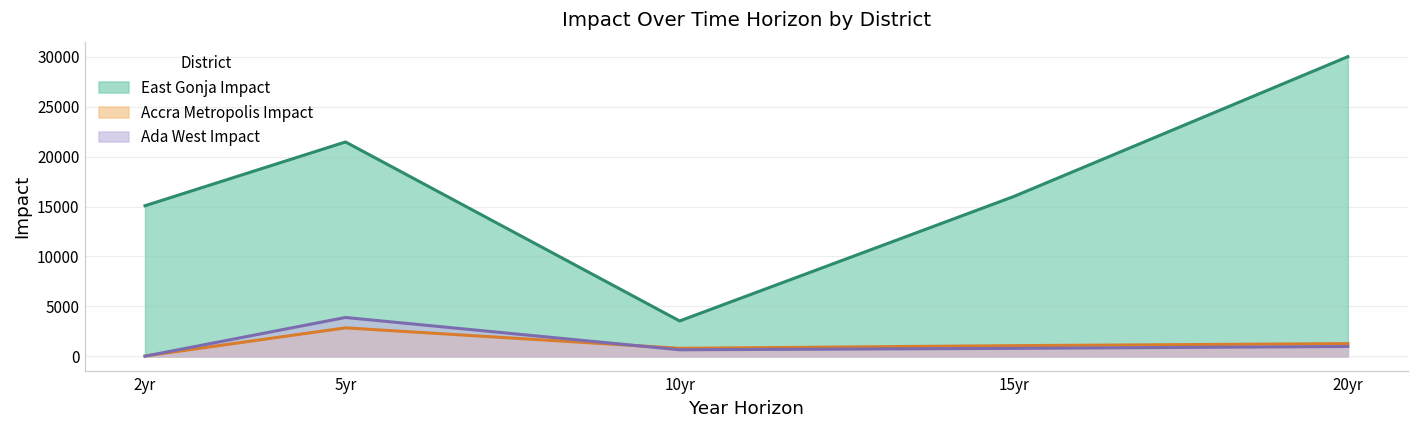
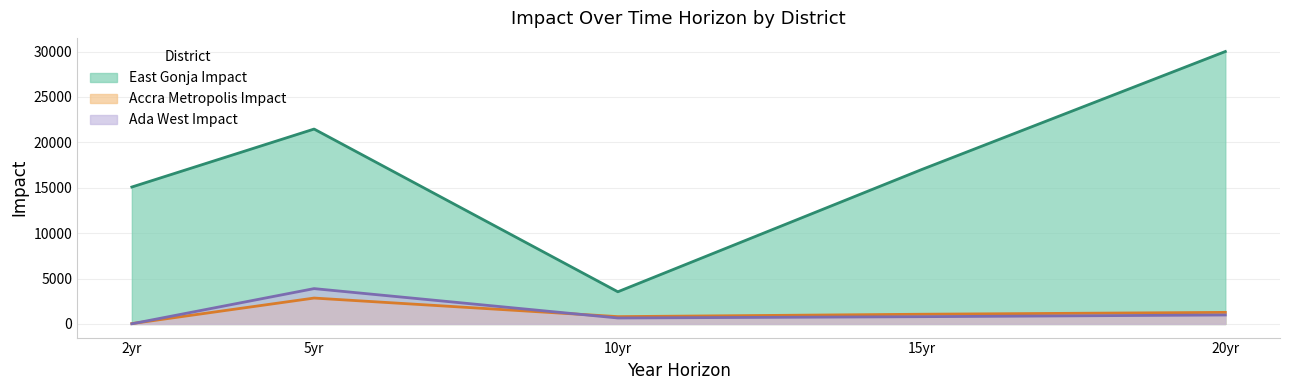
East Gonja Impact, 15yr: 16000 -> 17000
